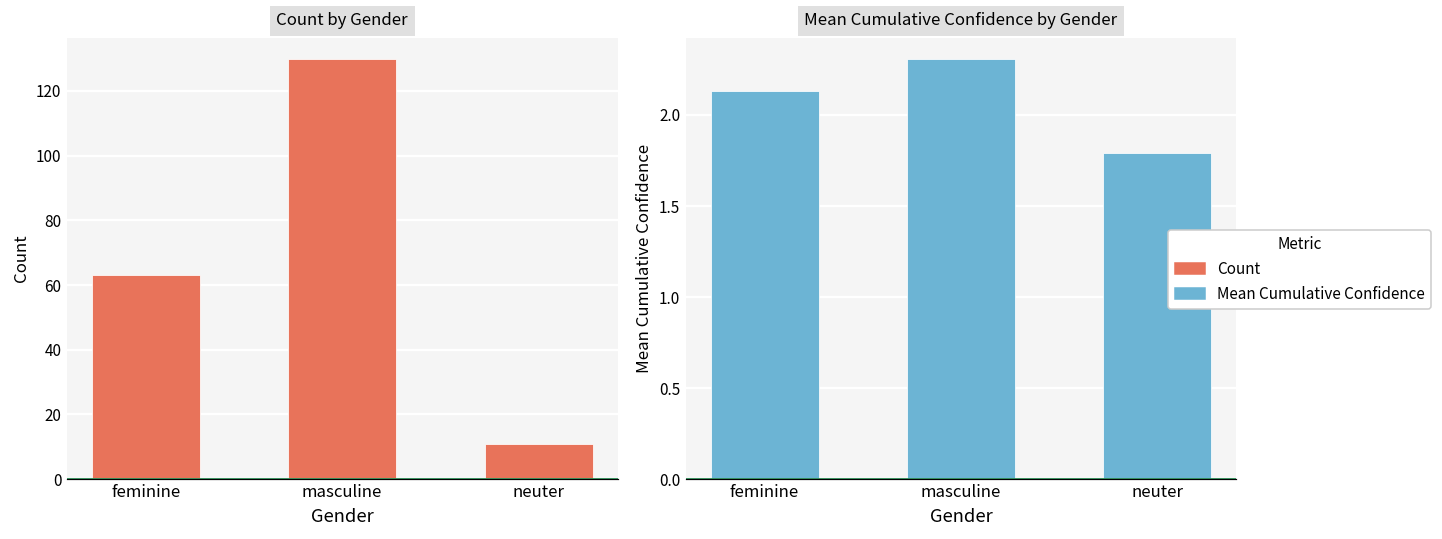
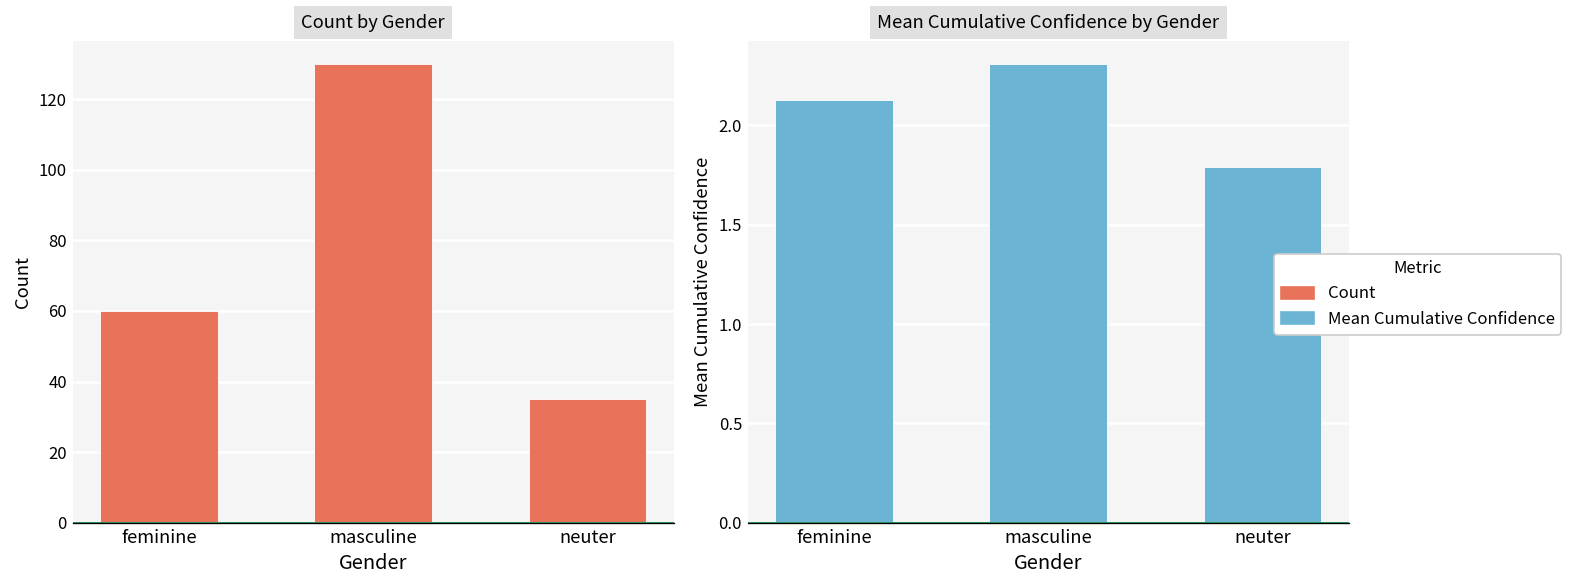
Count by Gender, feminine: 63 -> 60
Count by Gender, neuter: 11 -> 35
